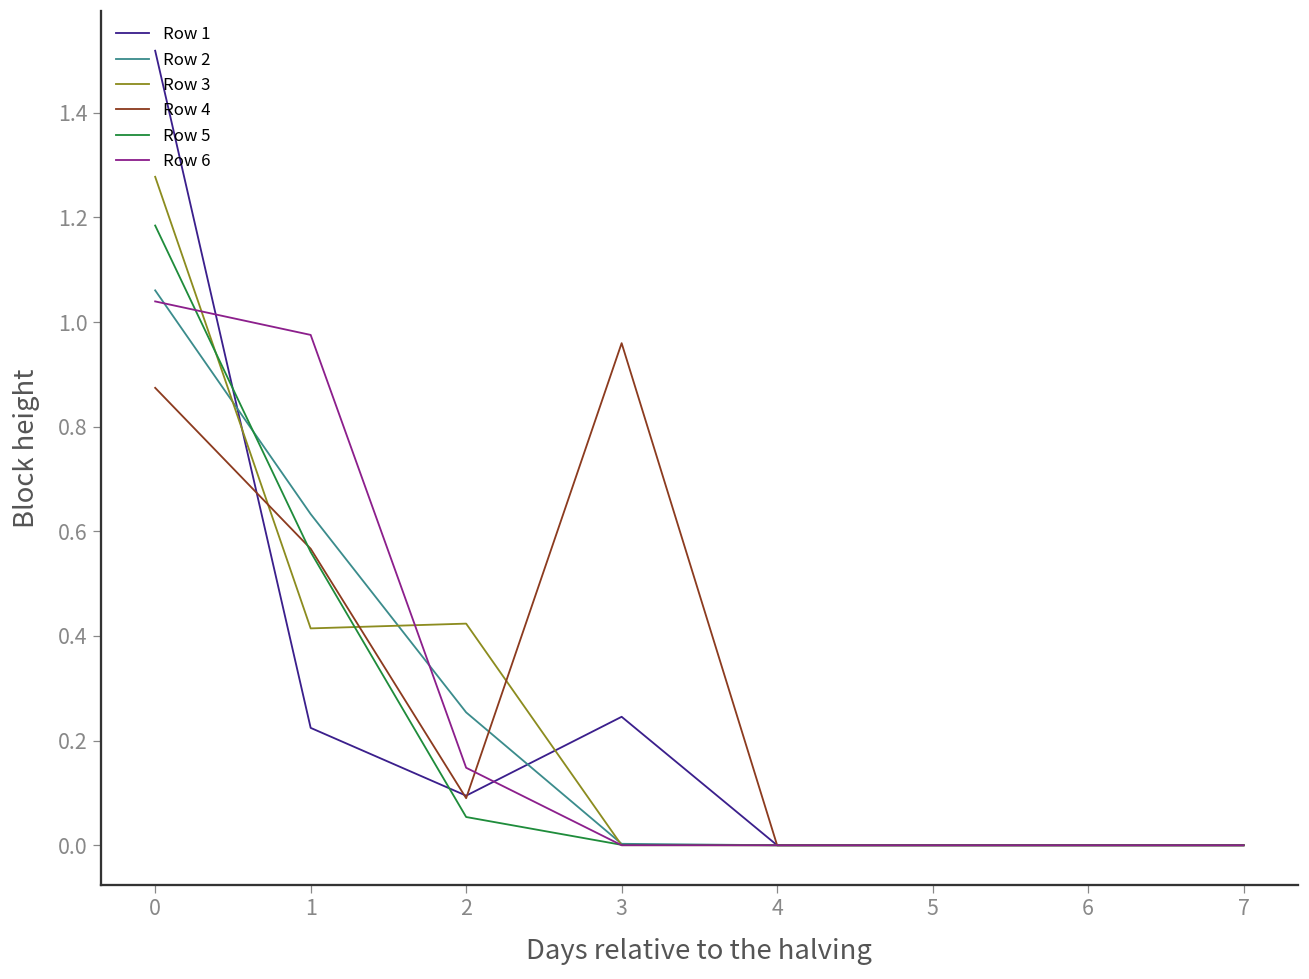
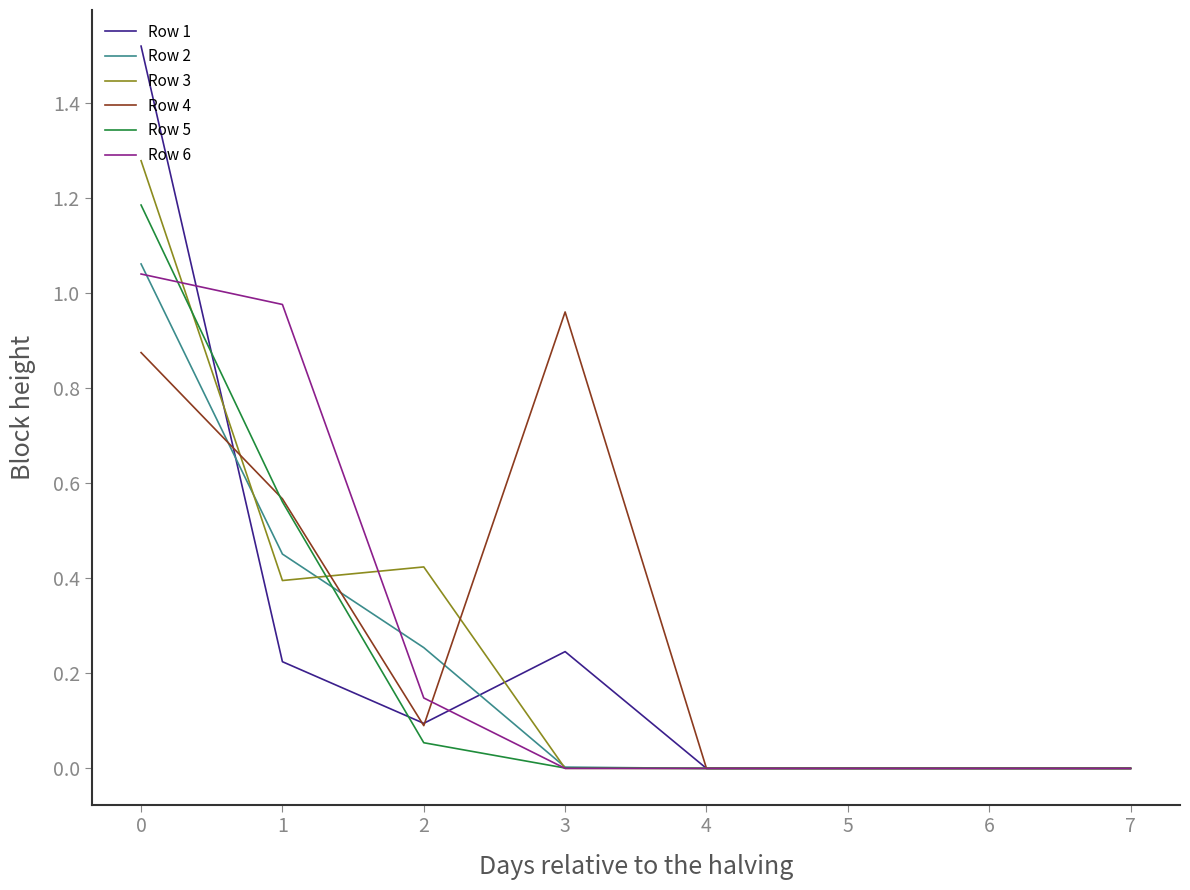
Row 2, 1: 0.63 -> 0.45
Row 3, 1: 0.41 -> 0.40
